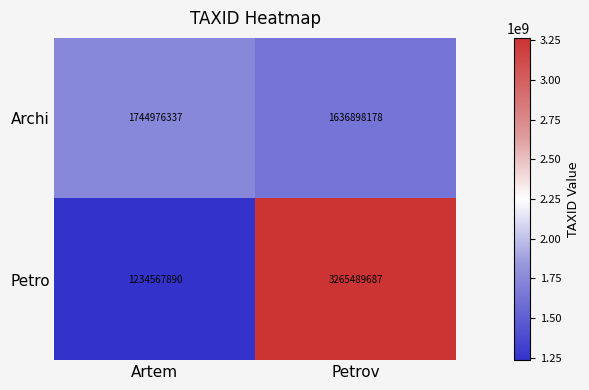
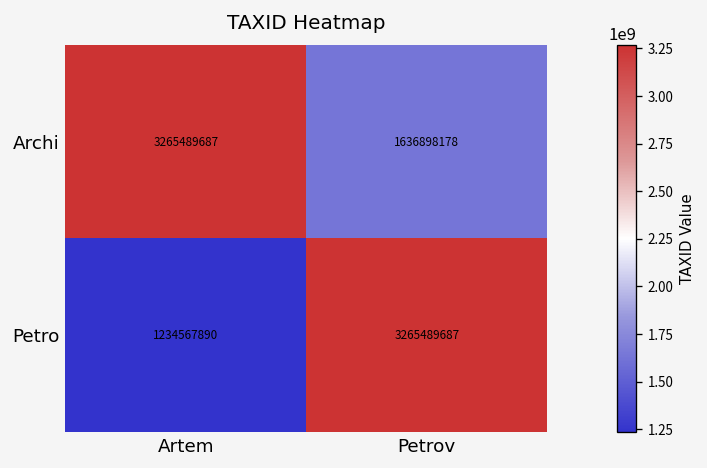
Archi, Artem: 1744976337 -> 3265489687
